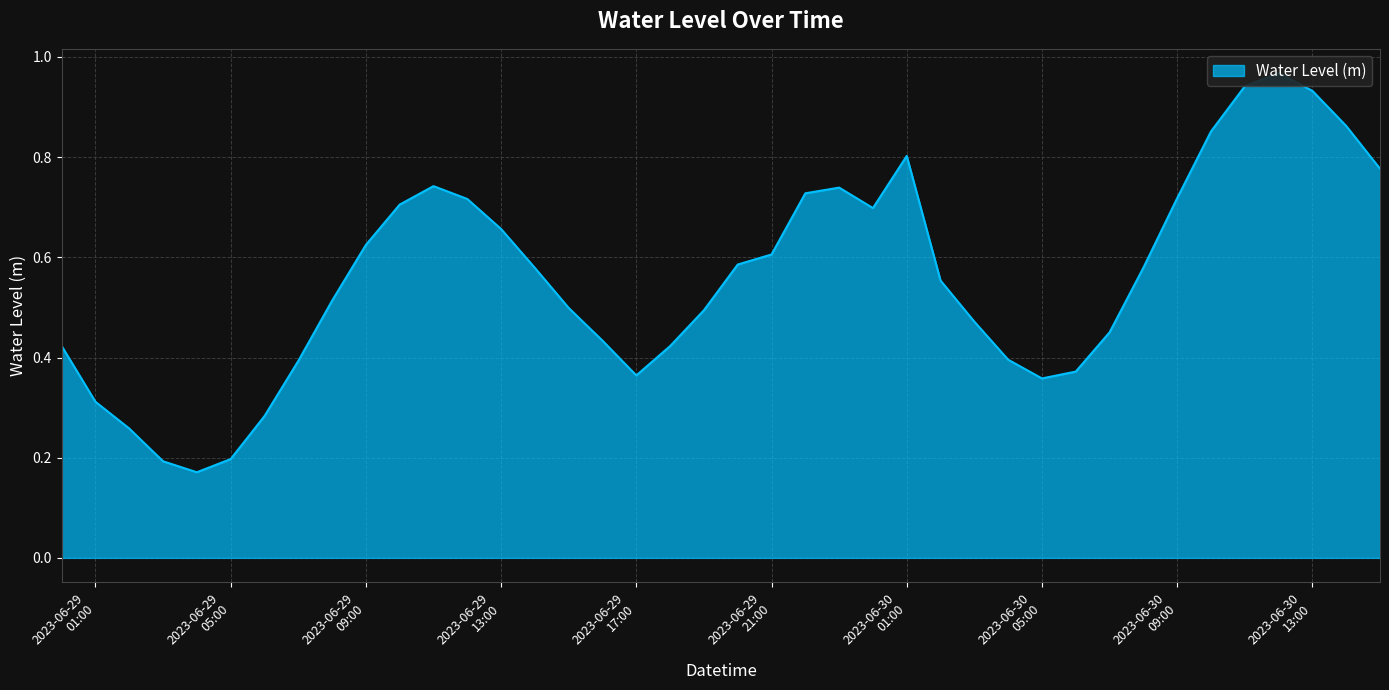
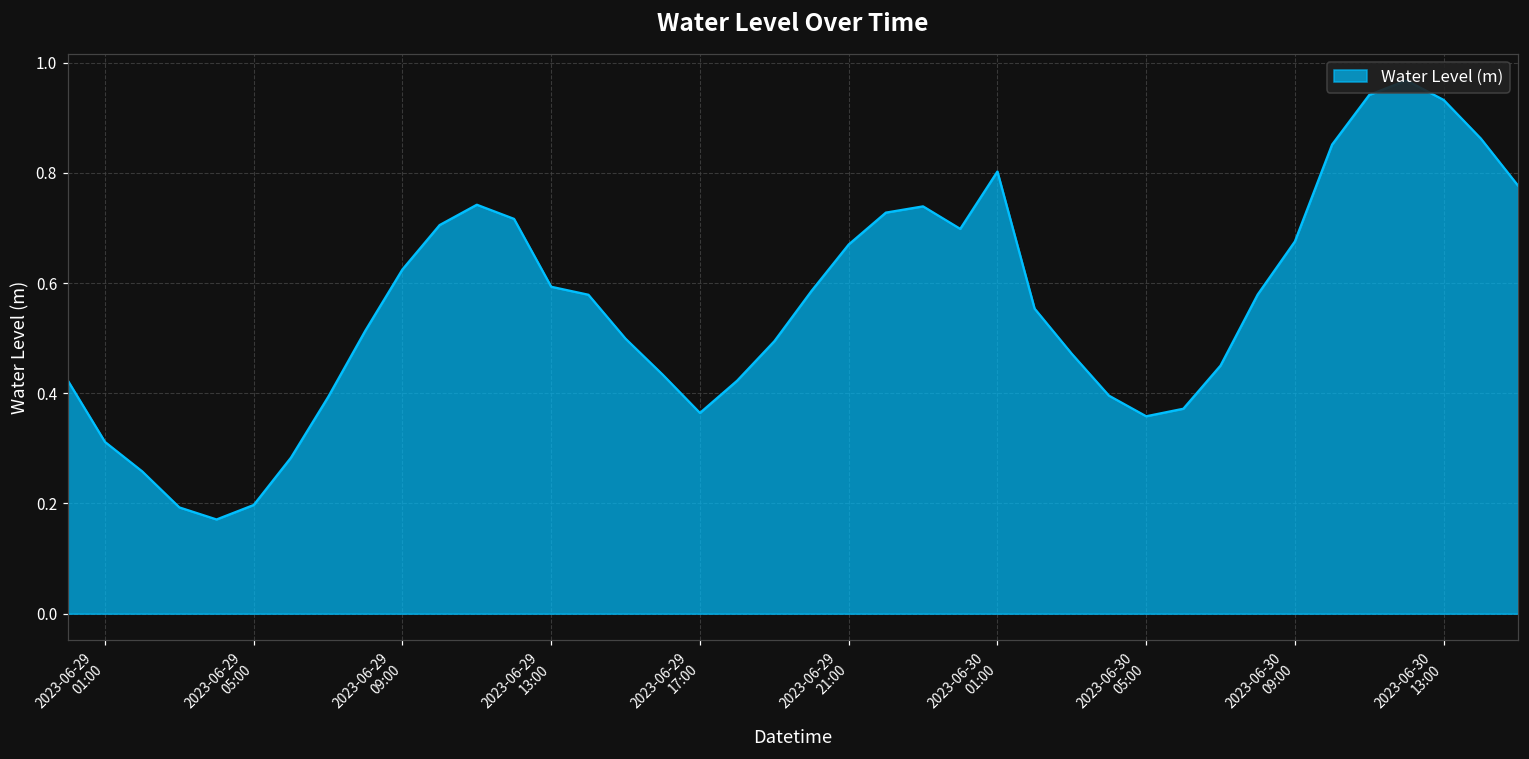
2023-06-29 13:00: 0.66 -> 0.59
2023-06-29 21:00: 0.61 -> 0.67
2023-06-30 09:00: 0.72 -> 0.68
